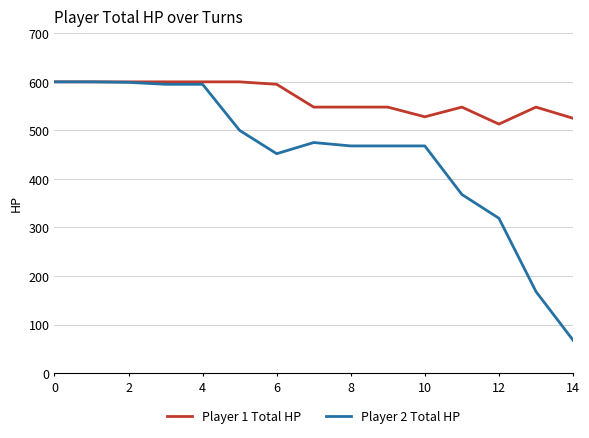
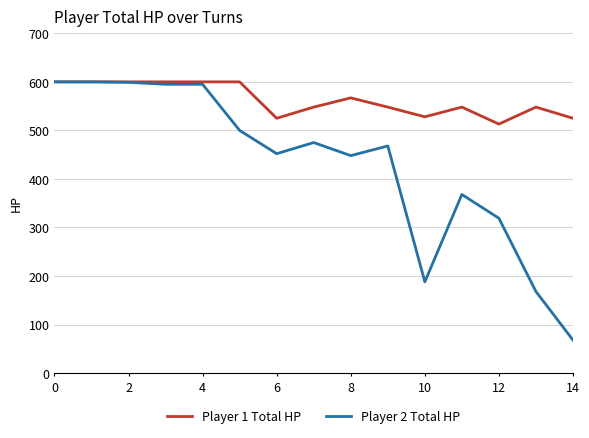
Player 1 Total HP, 6: 600 -> 530
Player 1 Total HP, 8: 550 -> 570
Player 2 Total HP, 8: 470 -> 450
Player 2 Total HP, 10: 470 -> 190
